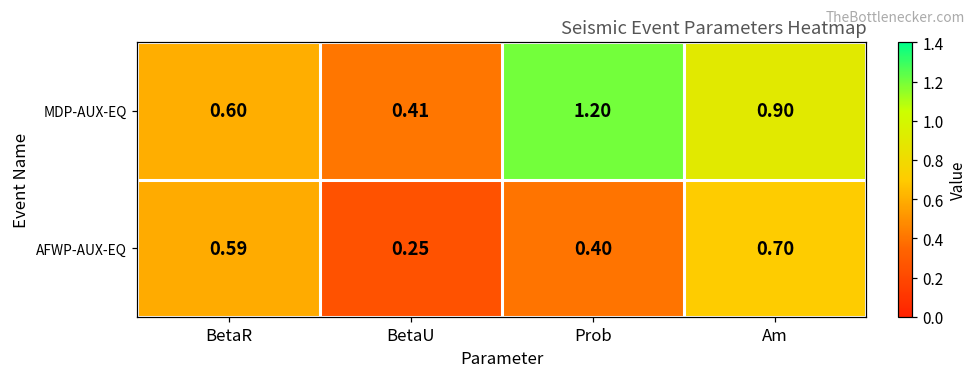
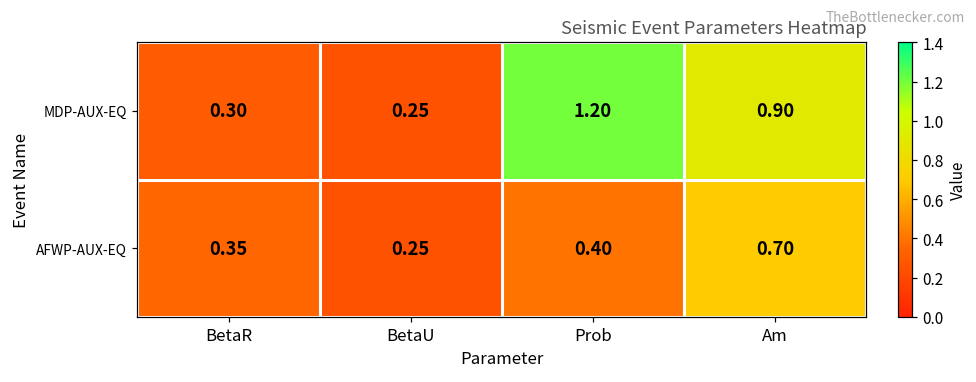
MDP-AUX-EQ, BetaR: 0.60 -> 0.30
MDP-AUX-EQ, BetaU: 0.41 -> 0.25
AFWP-AUX-EQ, BetaR: 0.59 -> 0.35
